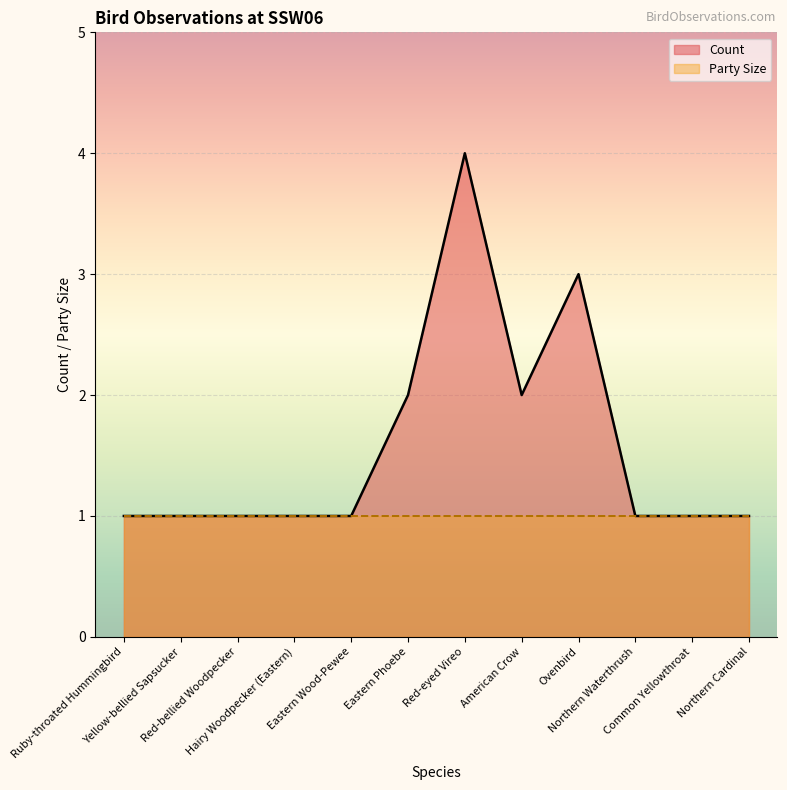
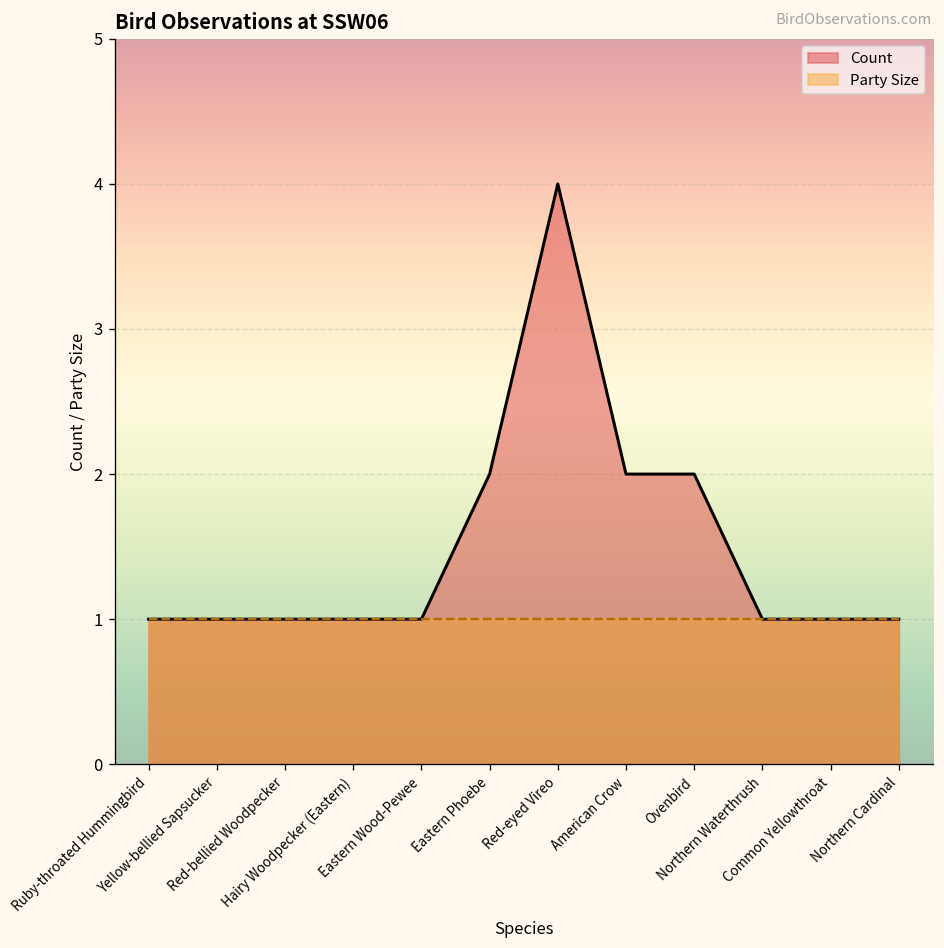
Count, Ovenbird: 3 -> 2
